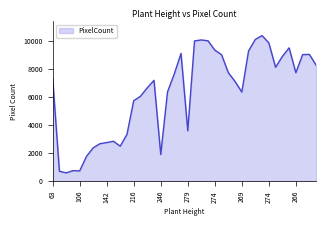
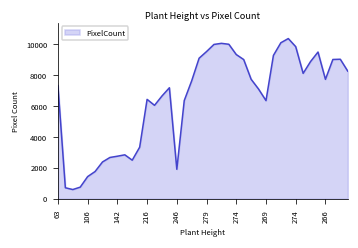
106: 700 -> 1400
216: 5700 -> 6400
279: 3600 -> 9500
